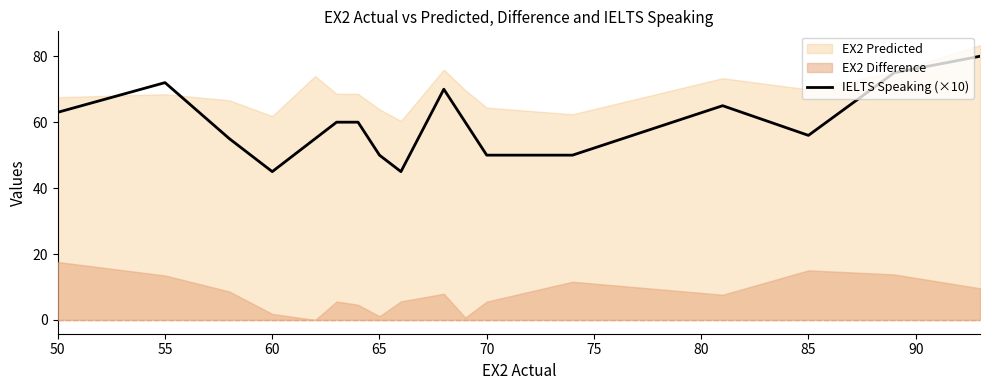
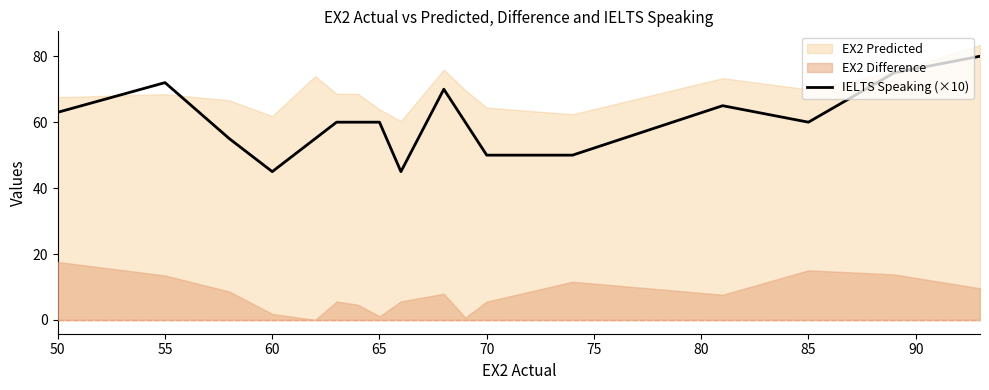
IELTS Speaking (×10), 65: 50 -> 60
IELTS Speaking (×10), 85: 56 -> 60
